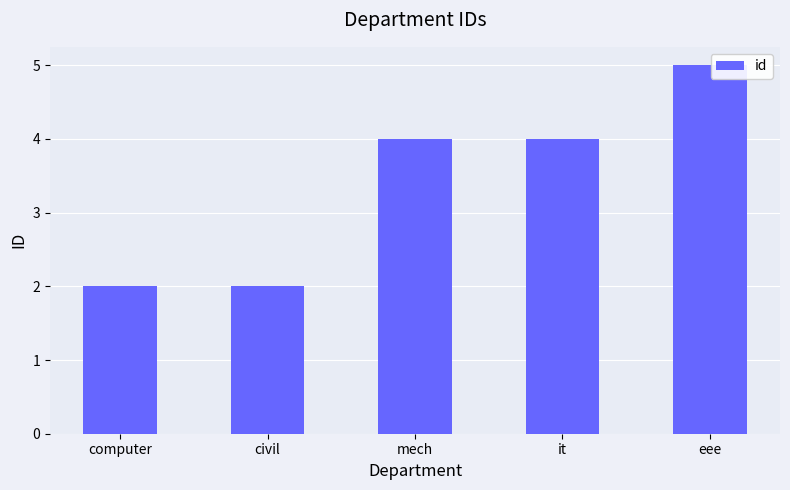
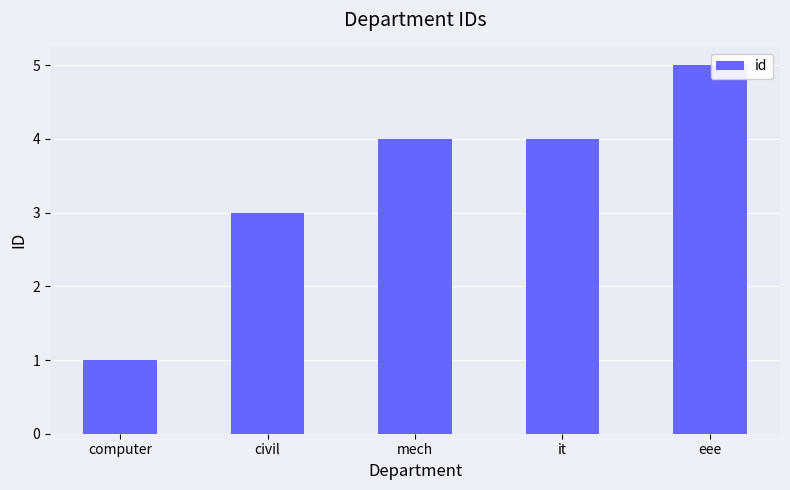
computer: 2 -> 1
civil: 2 -> 3
